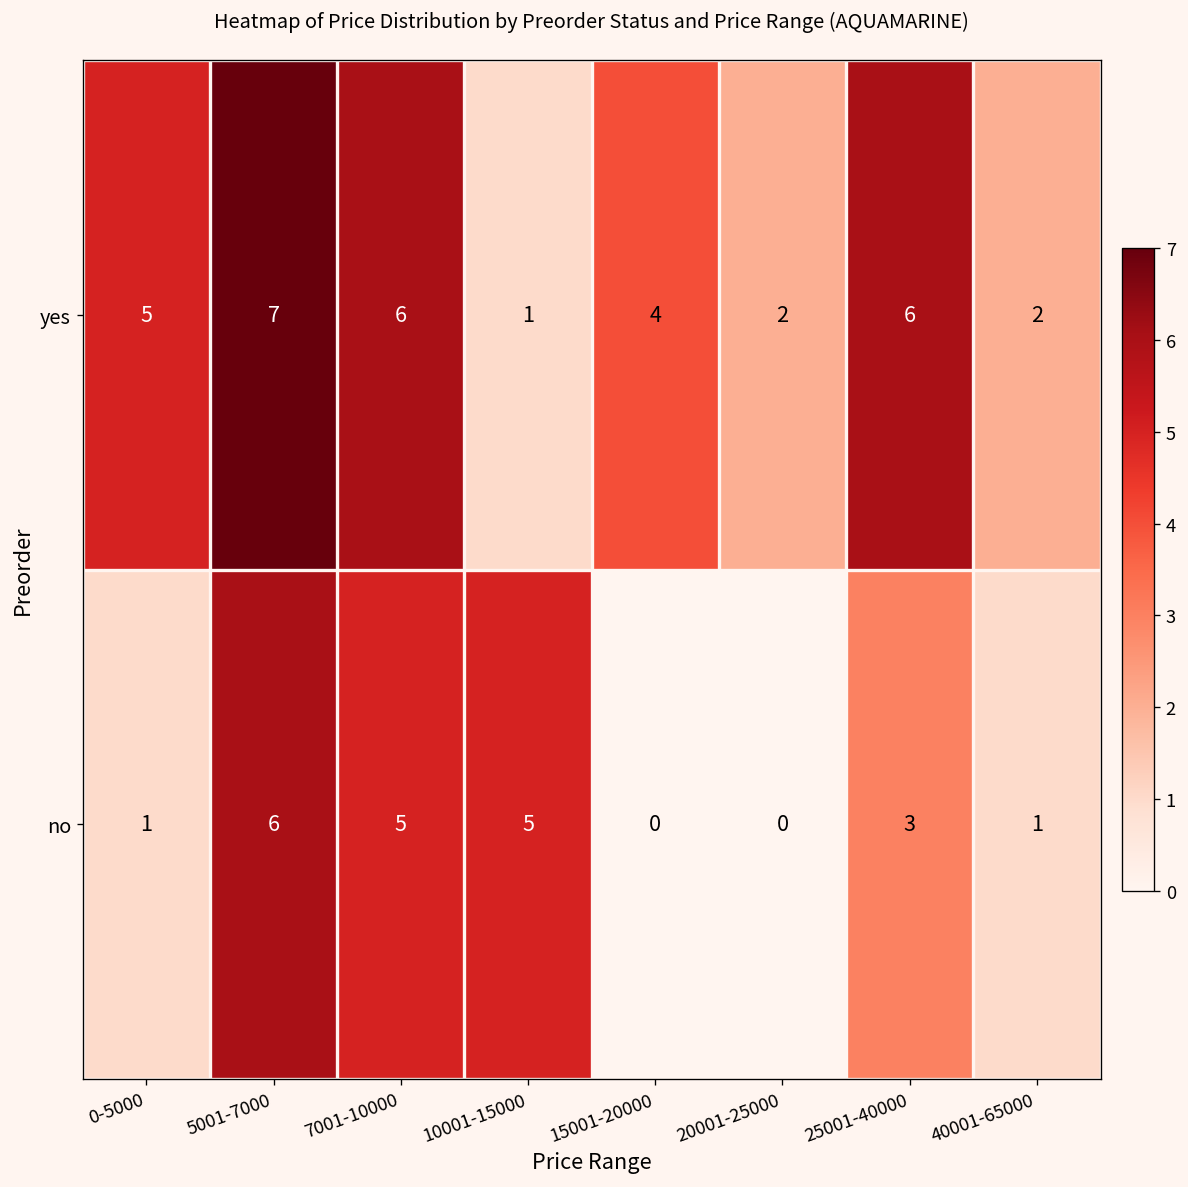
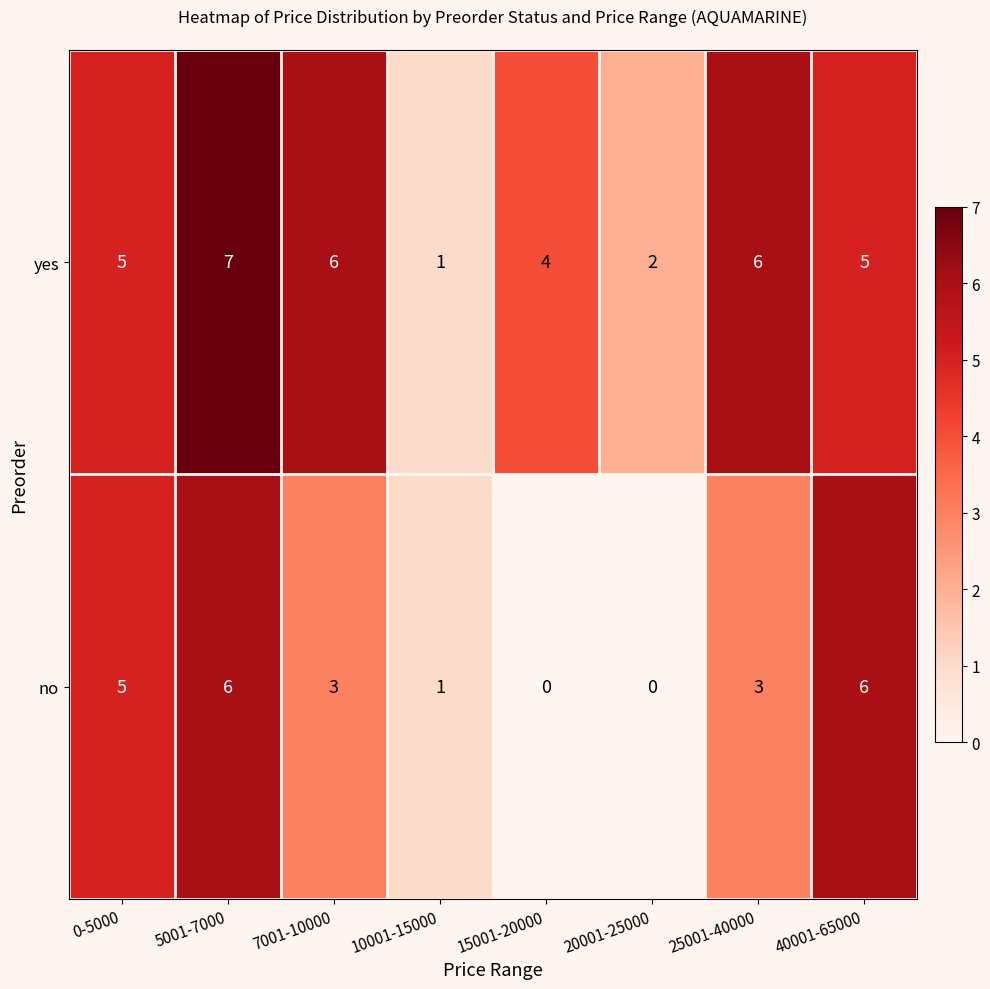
yes, 40001-65000: 2 -> 5
no, 0-5000: 1 -> 5
no, 7001-10000: 5 -> 3
no, 10001-15000: 5 -> 1
no, 40001-65000: 1 -> 6
